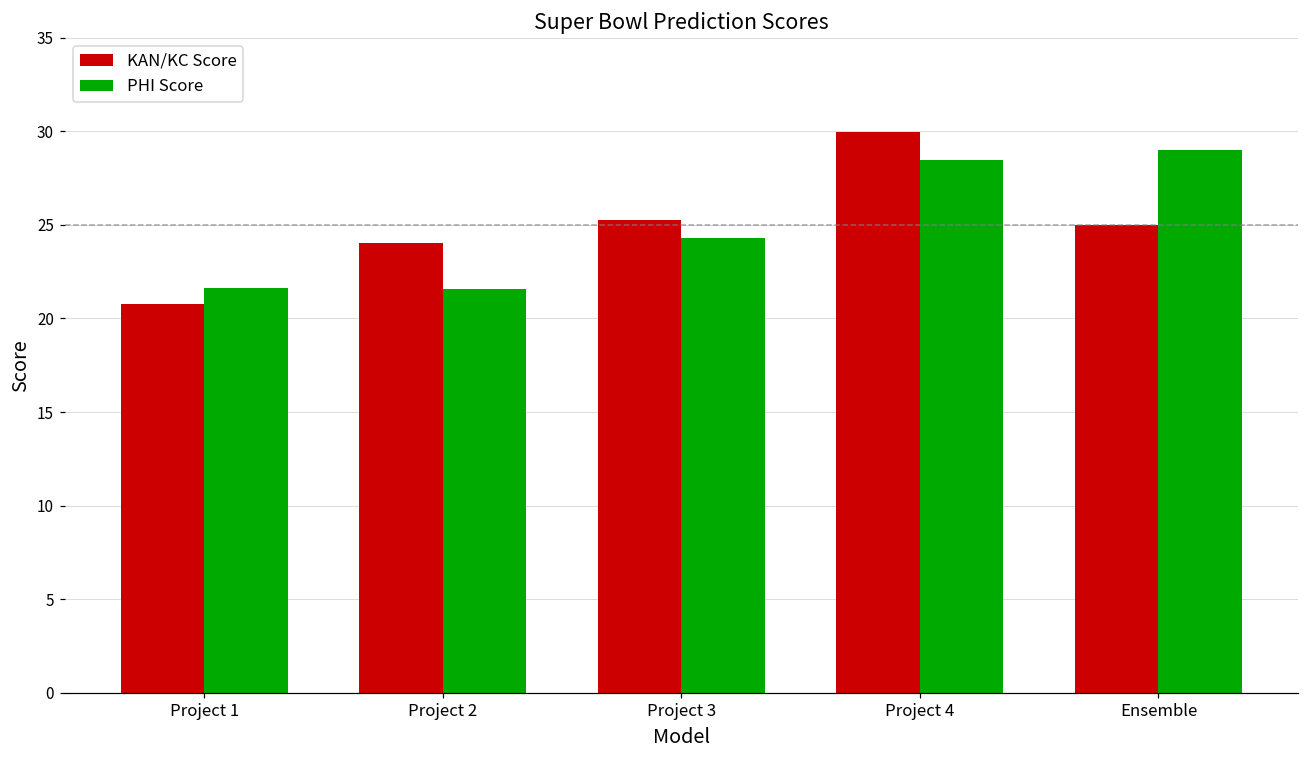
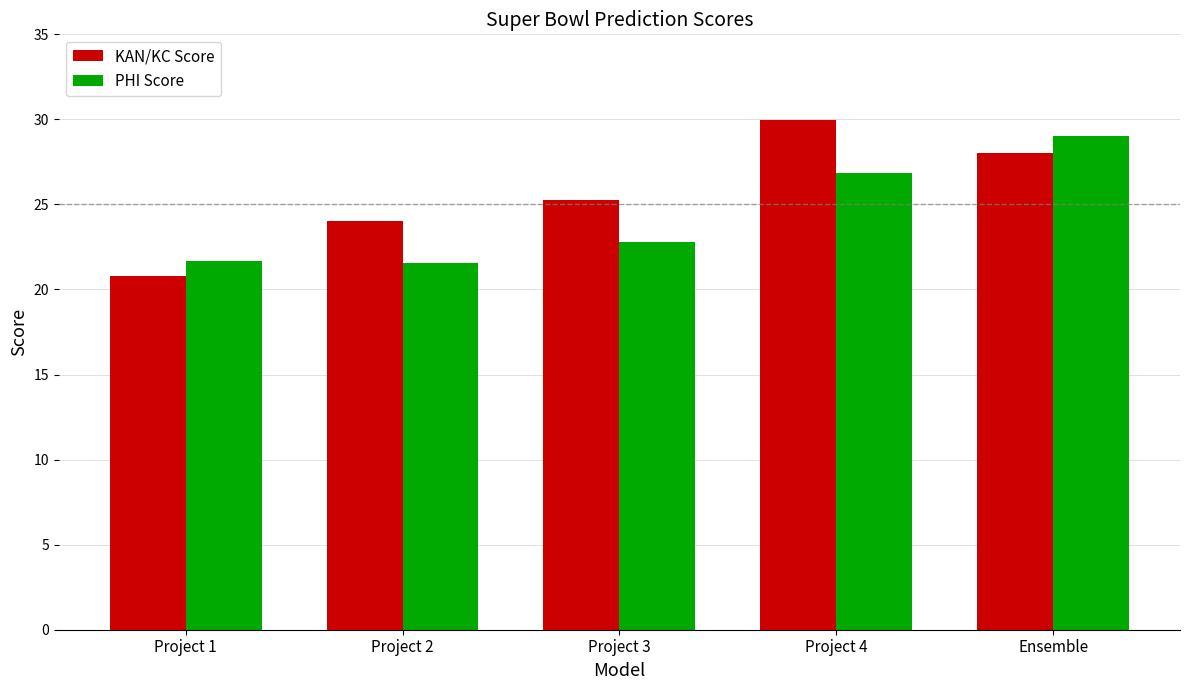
PHI Score, Project 3: 24.3 -> 22.8
PHI Score, Project 4: 28.5 -> 26.9
KAN/KC Score, Ensemble: 25 -> 28
